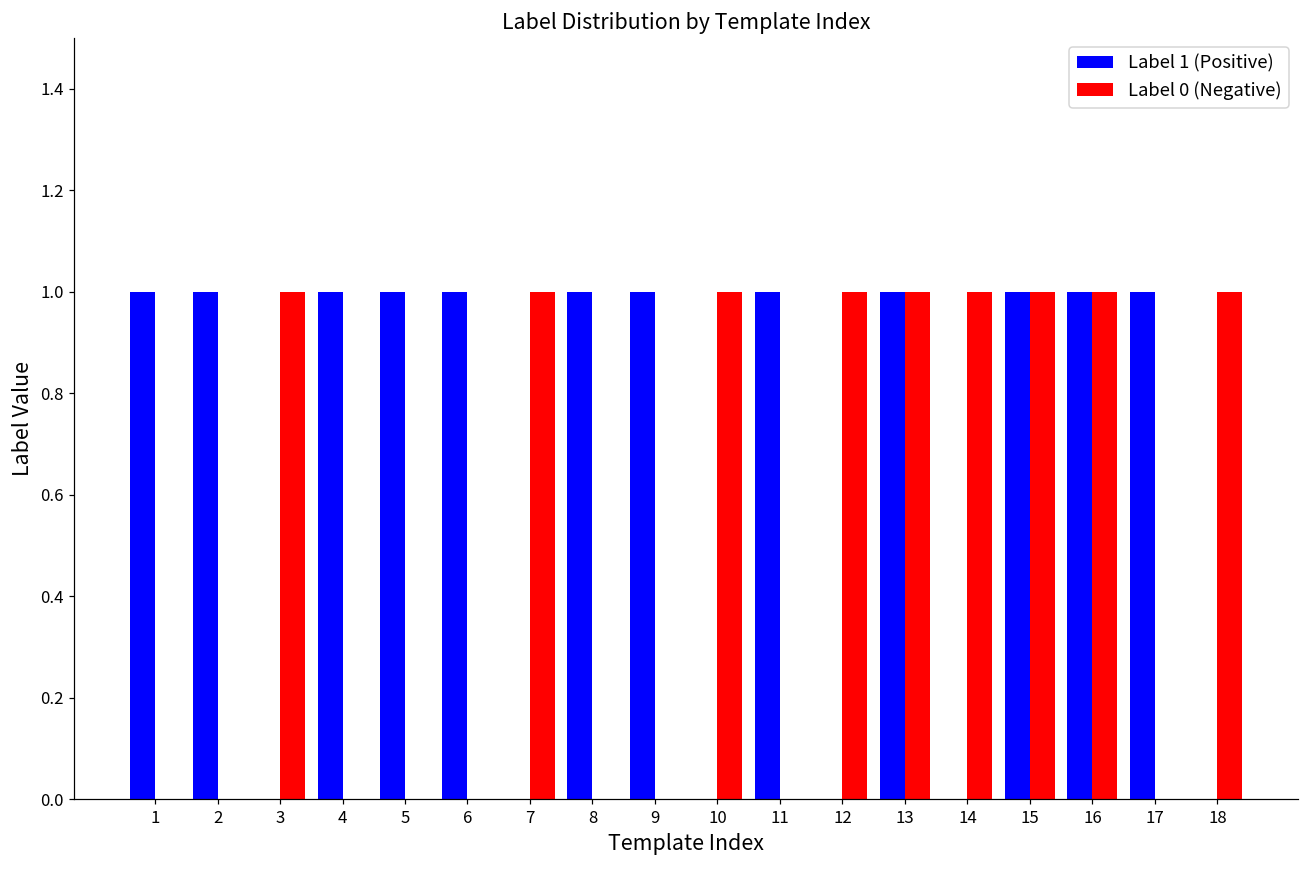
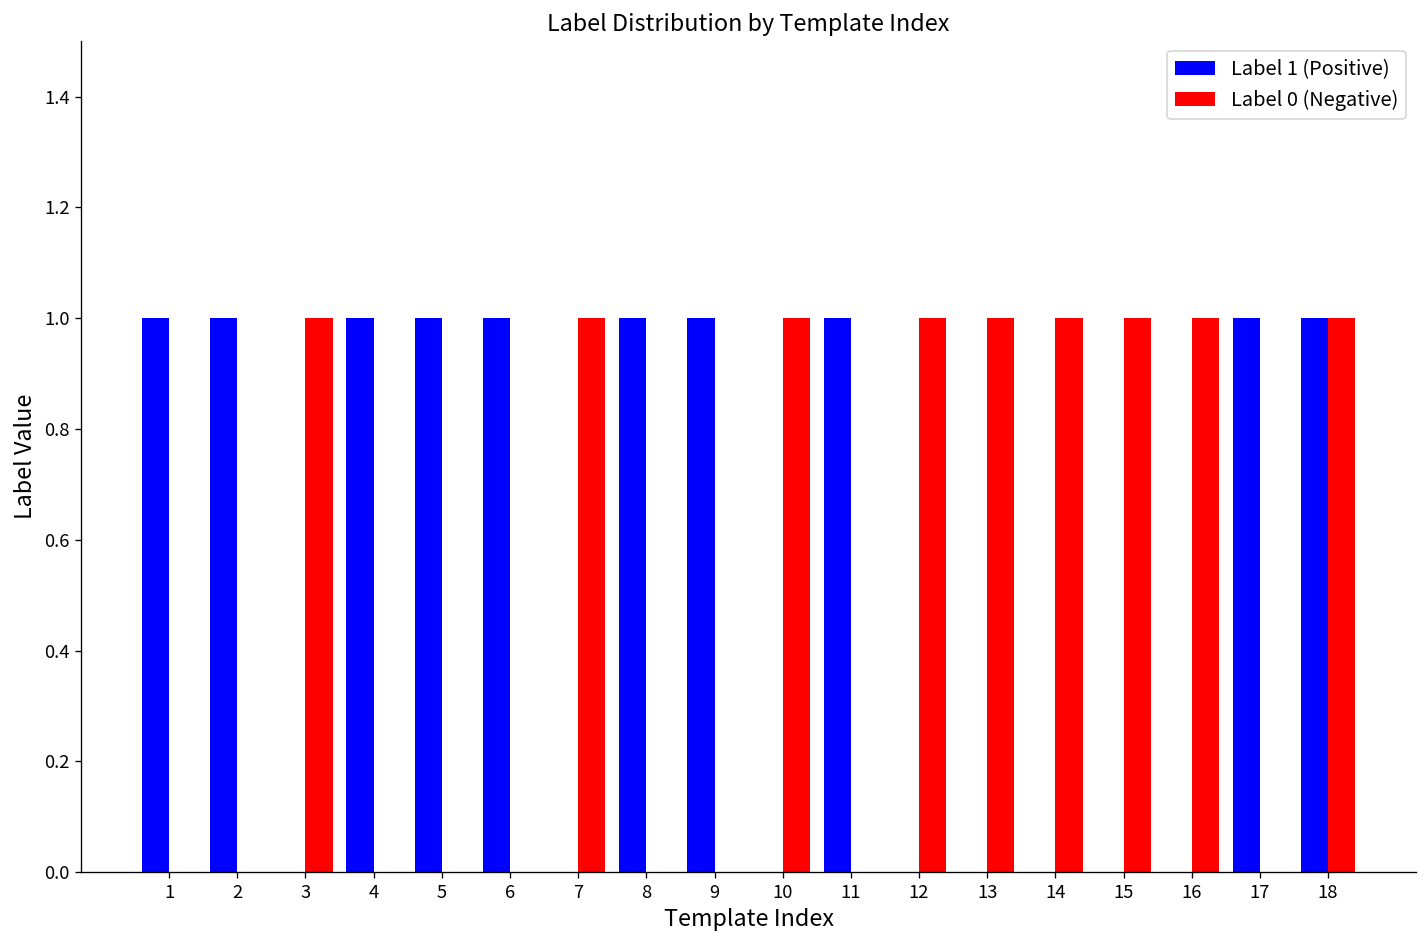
Label 1 (Positive), 13: 1 -> 0
Label 1 (Positive), 15: 1 -> 0
Label 1 (Positive), 16: 1 -> 0
Label 1 (Positive), 18: 0 -> 1
